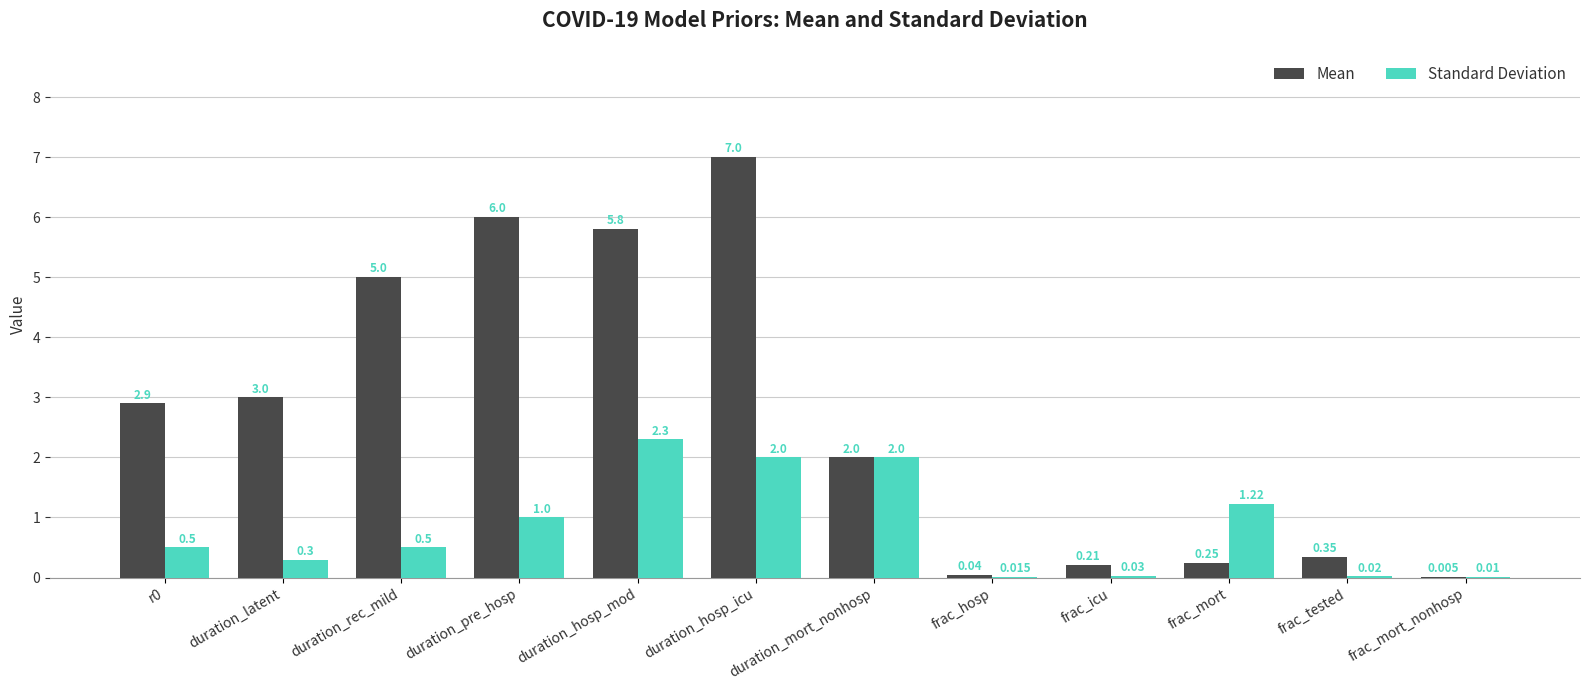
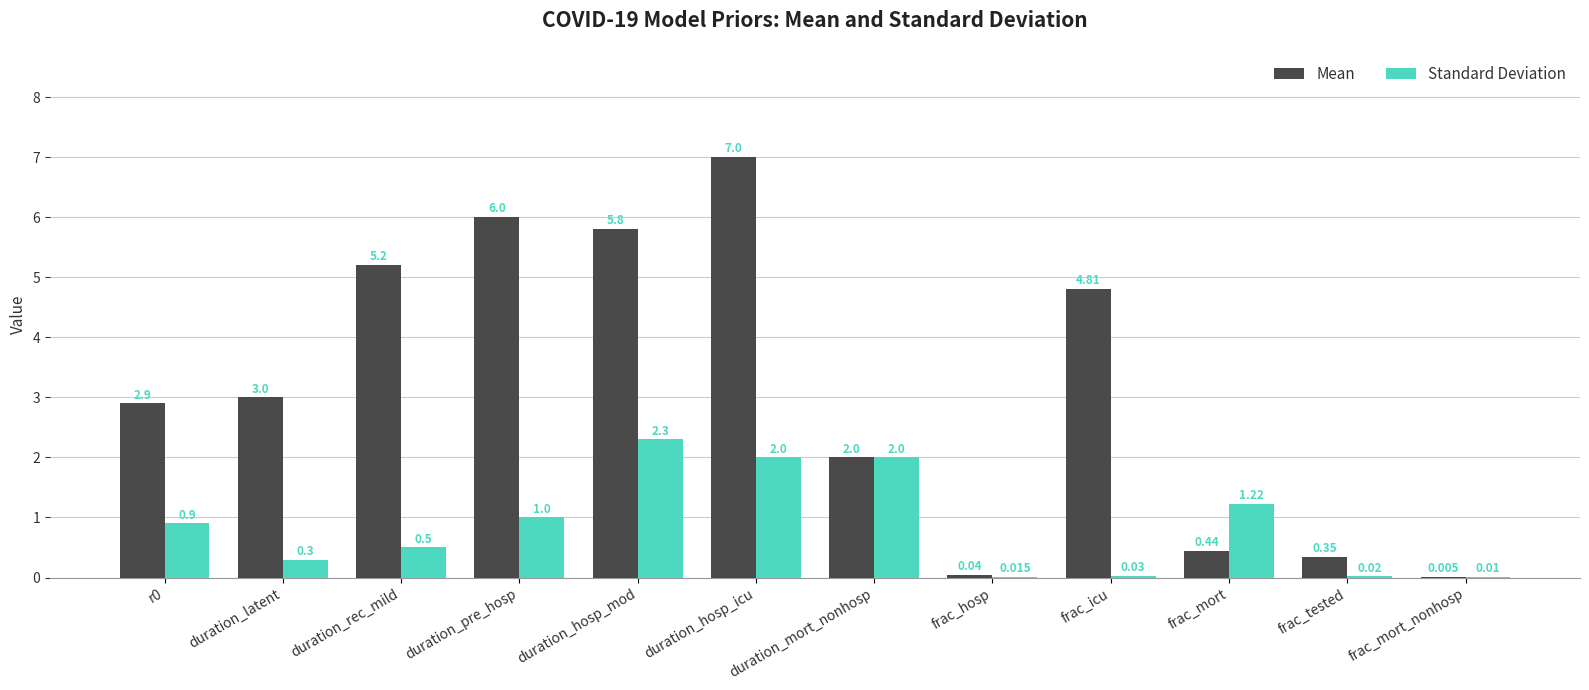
Standard Deviation, r0: 0.5 -> 0.9
Mean, duration_rec_mild: 5.0 -> 5.2
Mean, frac_icu: 0.21 -> 4.81
Mean, frac_mort: 0.25 -> 0.44
